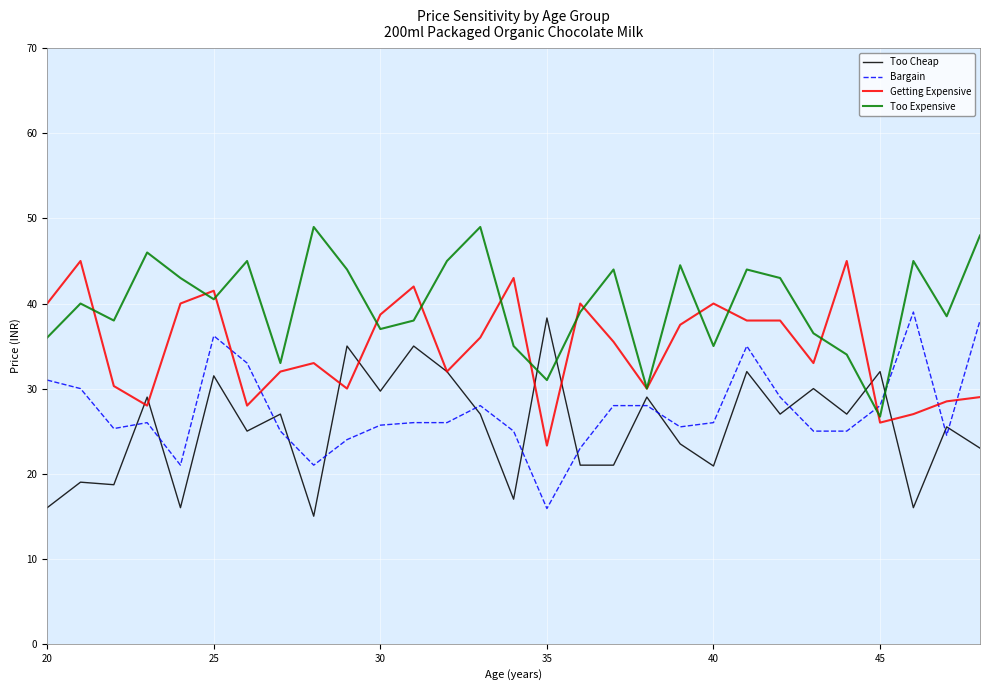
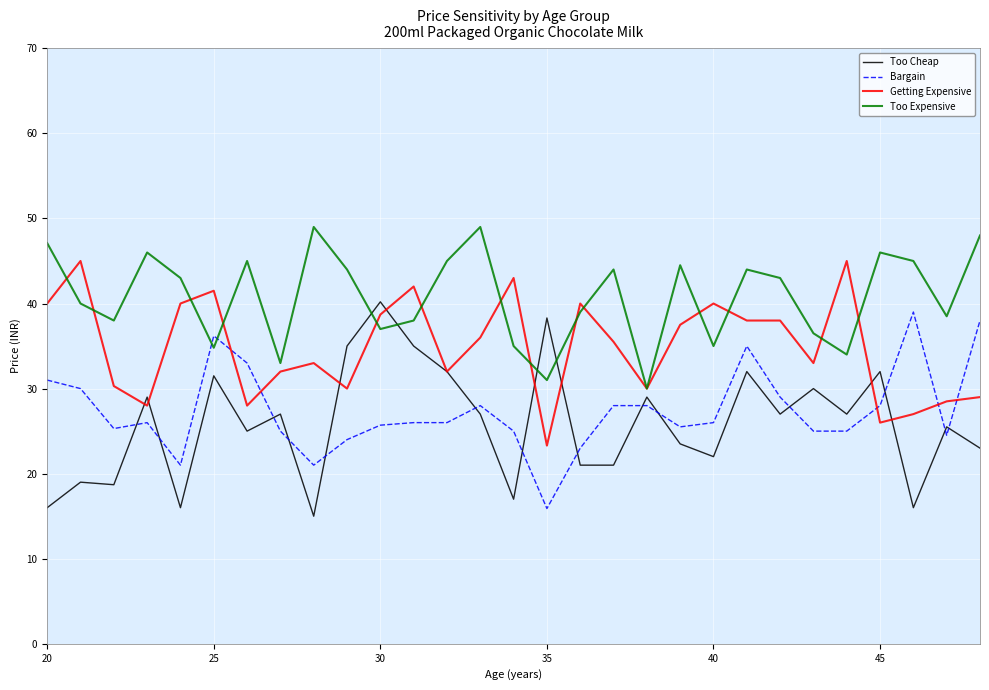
Too Expensive, 20: 36 -> 47
Too Expensive, 25: 41 -> 35
Too Cheap, 30: 30 -> 40
Too Cheap, 40: 21 -> 22
Too Expensive, 45: 27 -> 46
